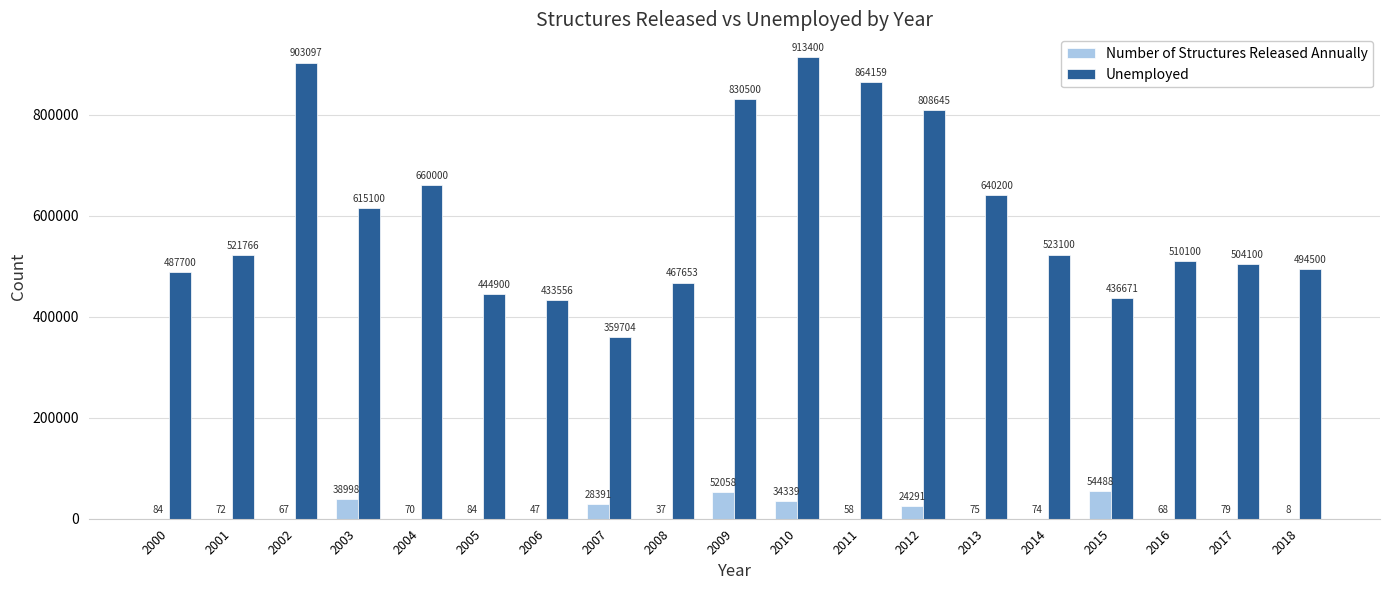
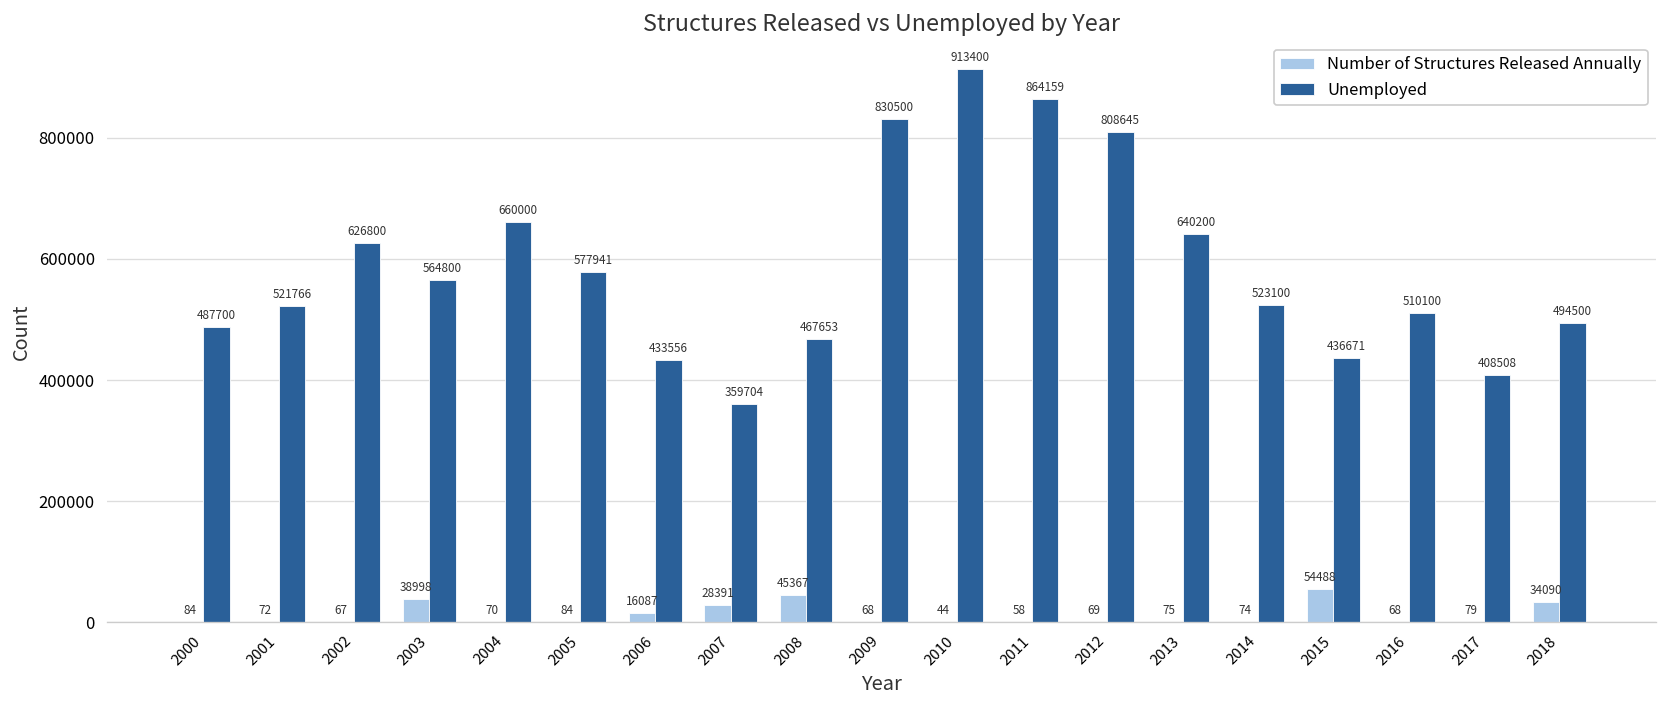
Unemployed, 2002: 903097 -> 626800
Unemployed, 2003: 615100 -> 564800
Unemployed, 2005: 444900 -> 577941
Number of Structures Released Annually, 2006: 47 -> 16087
Number of Structures Released Annually, 2008: 37 -> 45367
Number of Structures Released Annually, 2009: 52058 -> 68
Number of Structures Released Annually, 2010: 34339 -> 44
Number of Structures Released Annually, 2012: 24291 -> 69
Unemployed, 2017: 504100 -> 408508
Number of Structures Released Annually, 2018: 8 -> 34090
